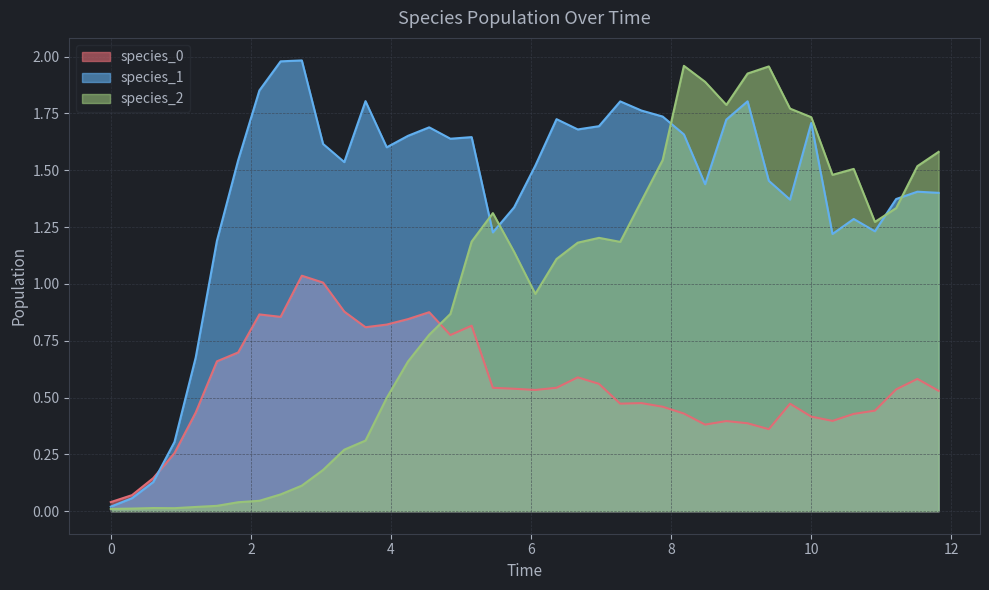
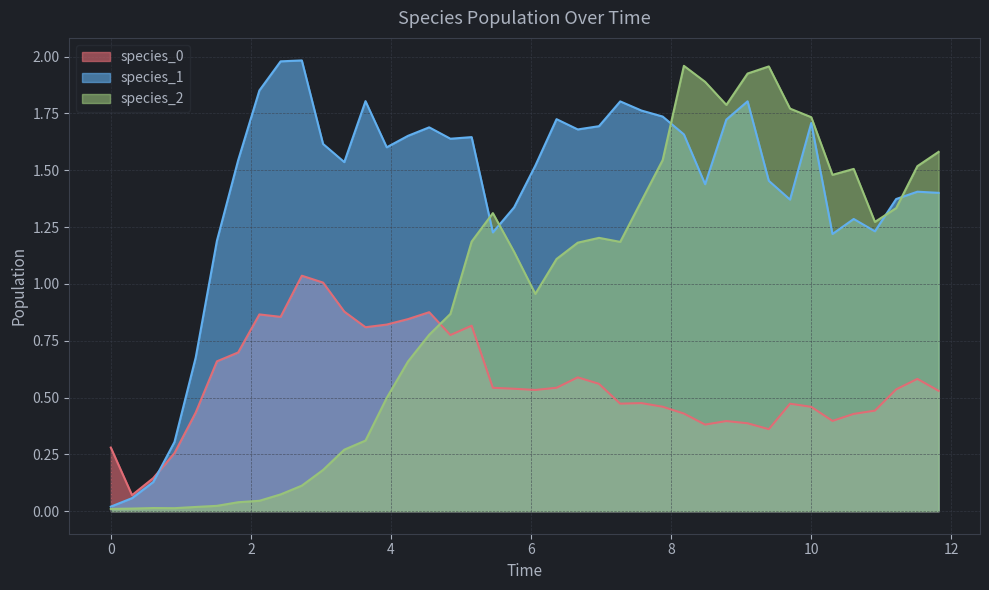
species_0, 0: 0.04 -> 0.28
species_0, 10: 0.42 -> 0.46
